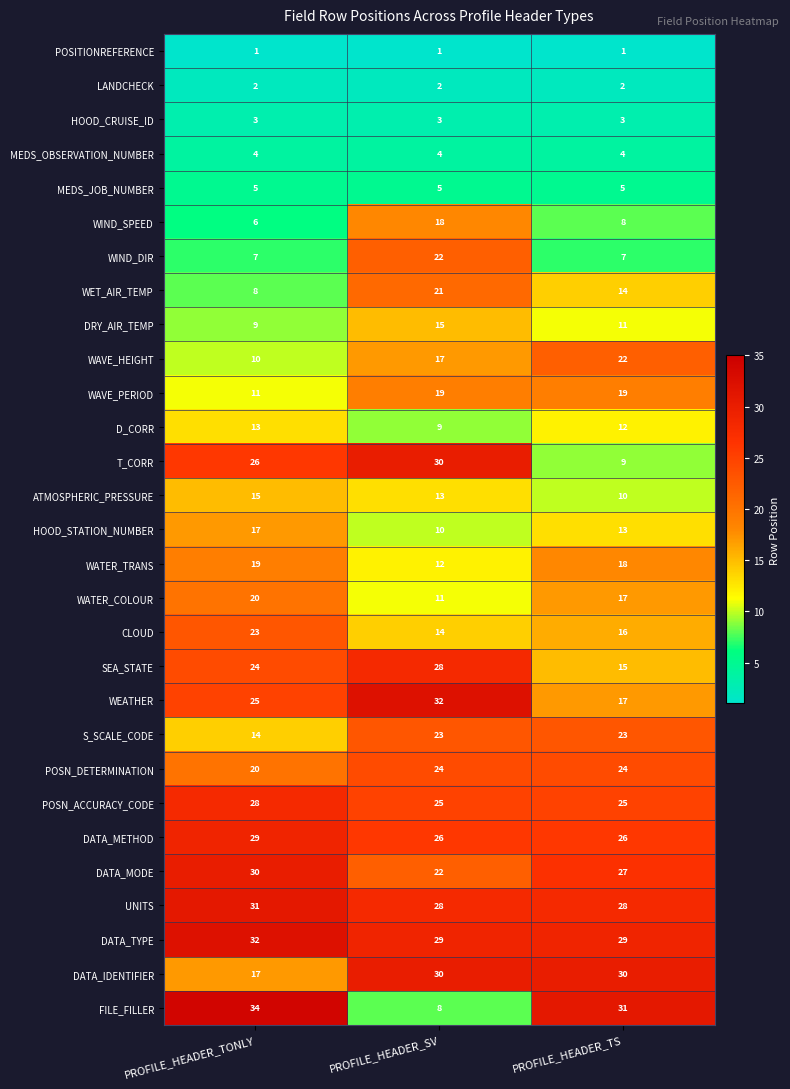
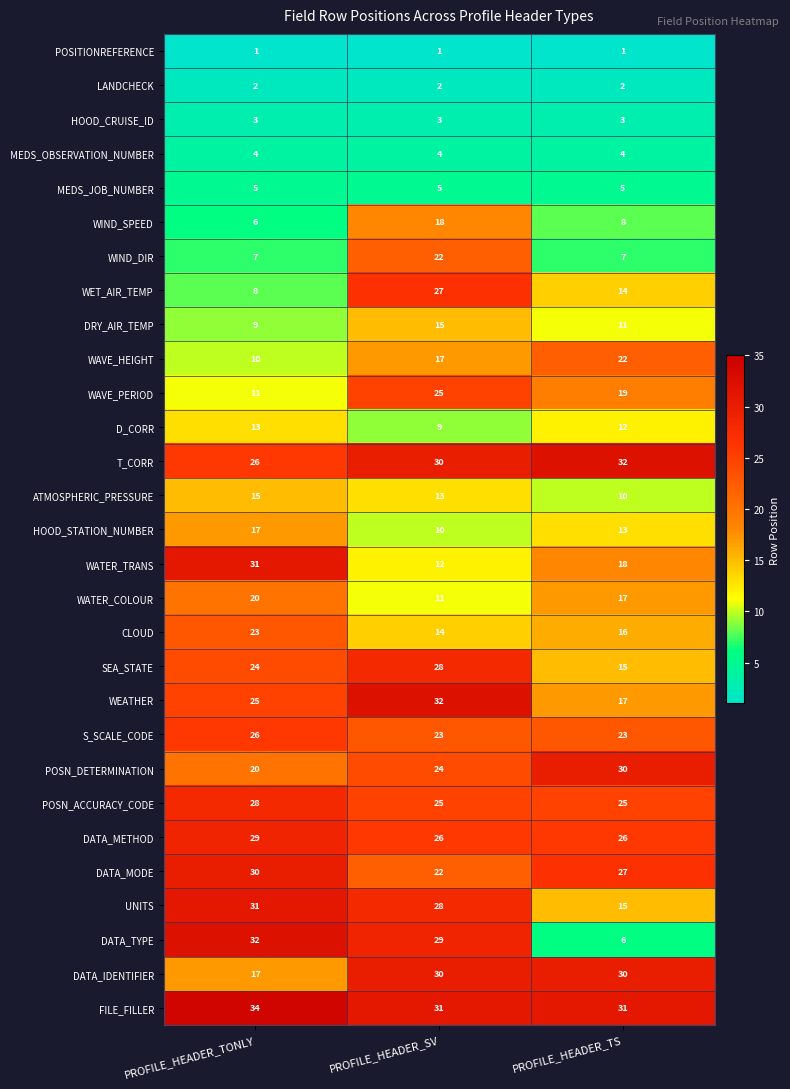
WET_AIR_TEMP, PROFILE_HEADER_SV: 21 -> 27
WAVE_PERIOD, PROFILE_HEADER_SV: 19 -> 25
T_CORR, PROFILE_HEADER_TS: 9 -> 32
WATER_TRANS, PROFILE_HEADER_TONLY: 19 -> 31
S_SCALE_CODE, PROFILE_HEADER_TONLY: 14 -> 26
POSN_DETERMINATION, PROFILE_HEADER_TS: 24 -> 30
UNITS, PROFILE_HEADER_TS: 28 -> 15
DATA_TYPE, PROFILE_HEADER_TS: 29 -> 6
FILE_FILLER, PROFILE_HEADER_SV: 8 -> 31
